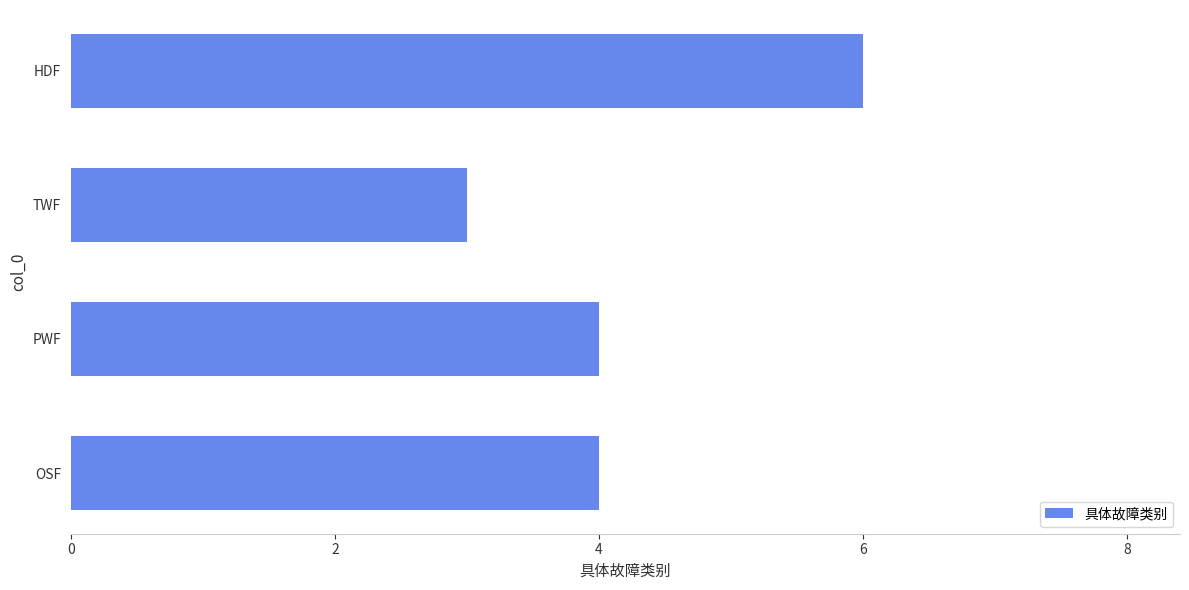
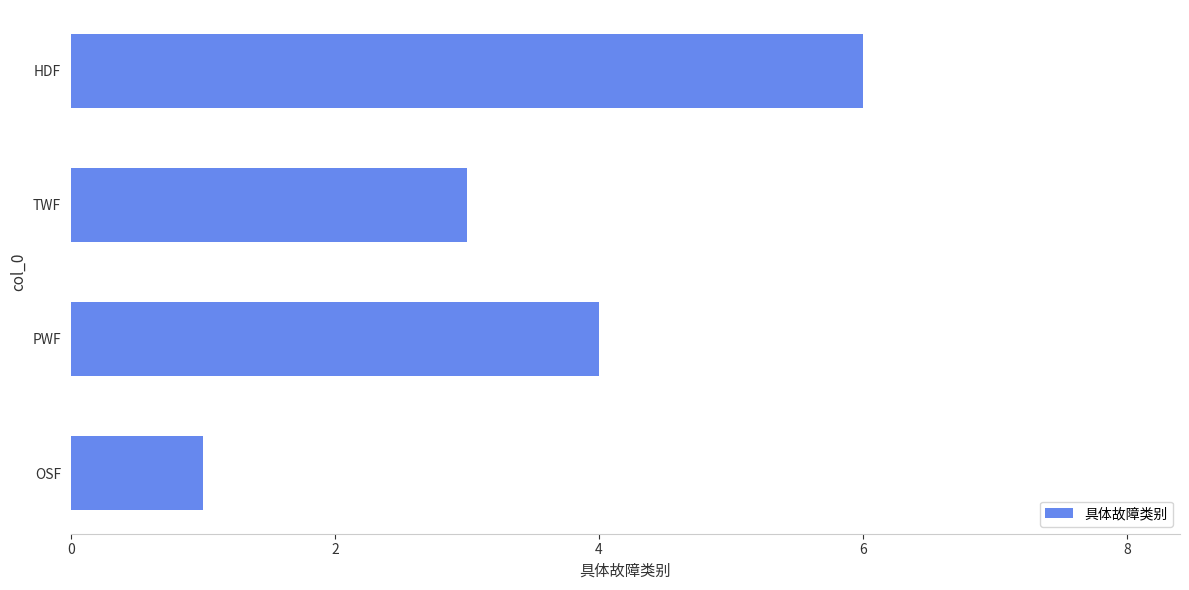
OSF: 4 -> 1
